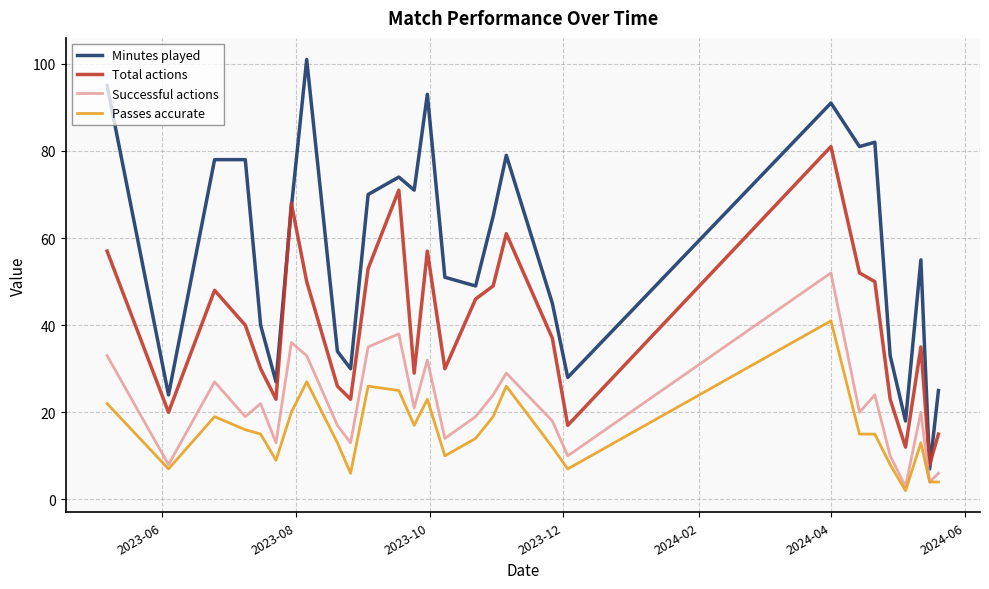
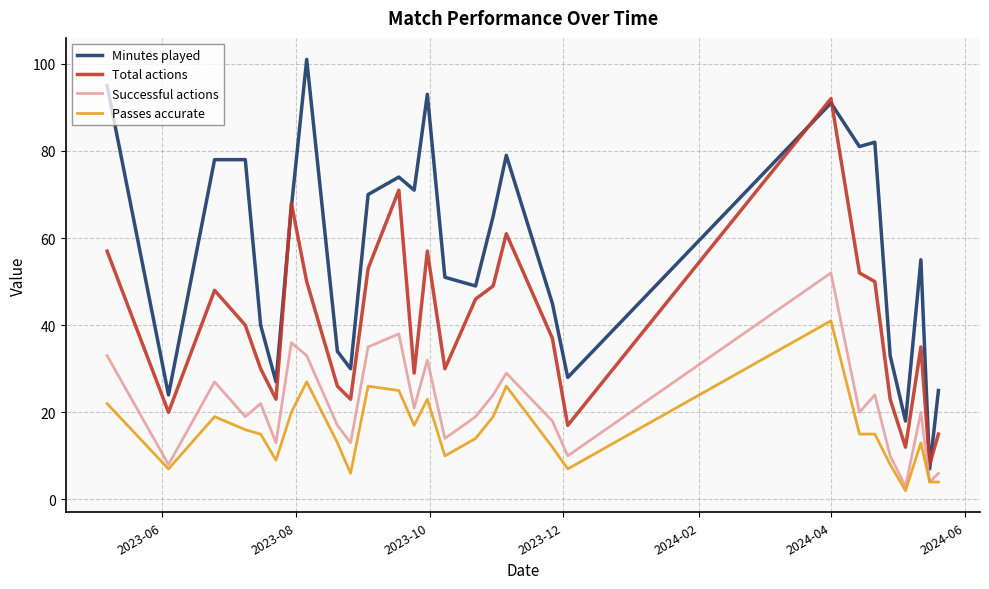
Total actions, 2024-04: 81 -> 92
